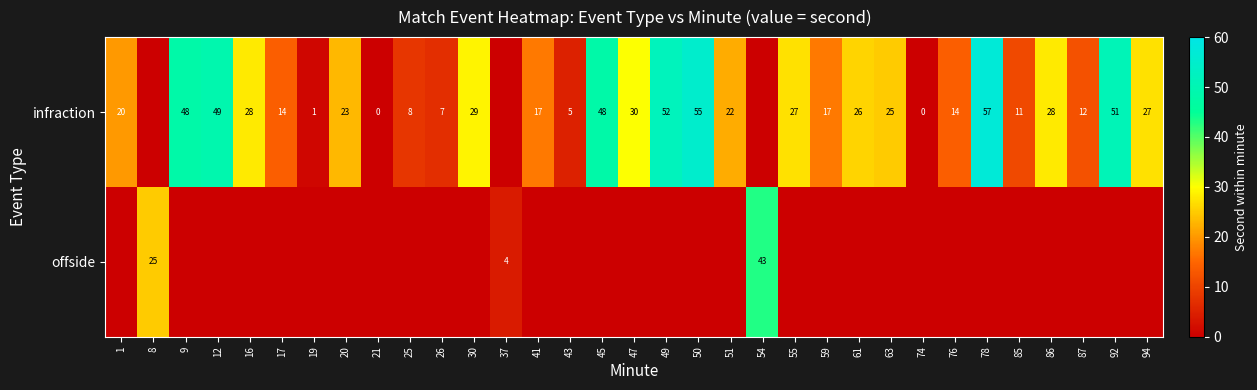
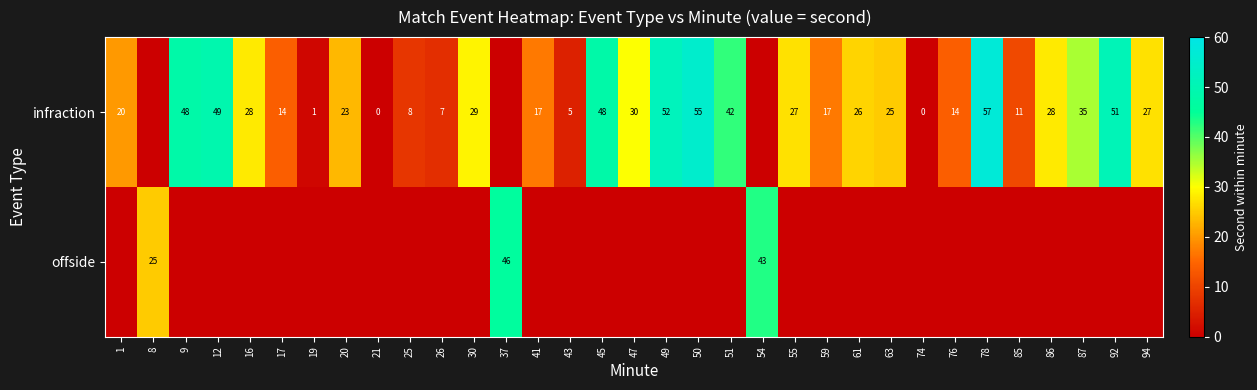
infraction, 51: 22 -> 42
infraction, 87: 12 -> 35
offside, 37: 4 -> 46
